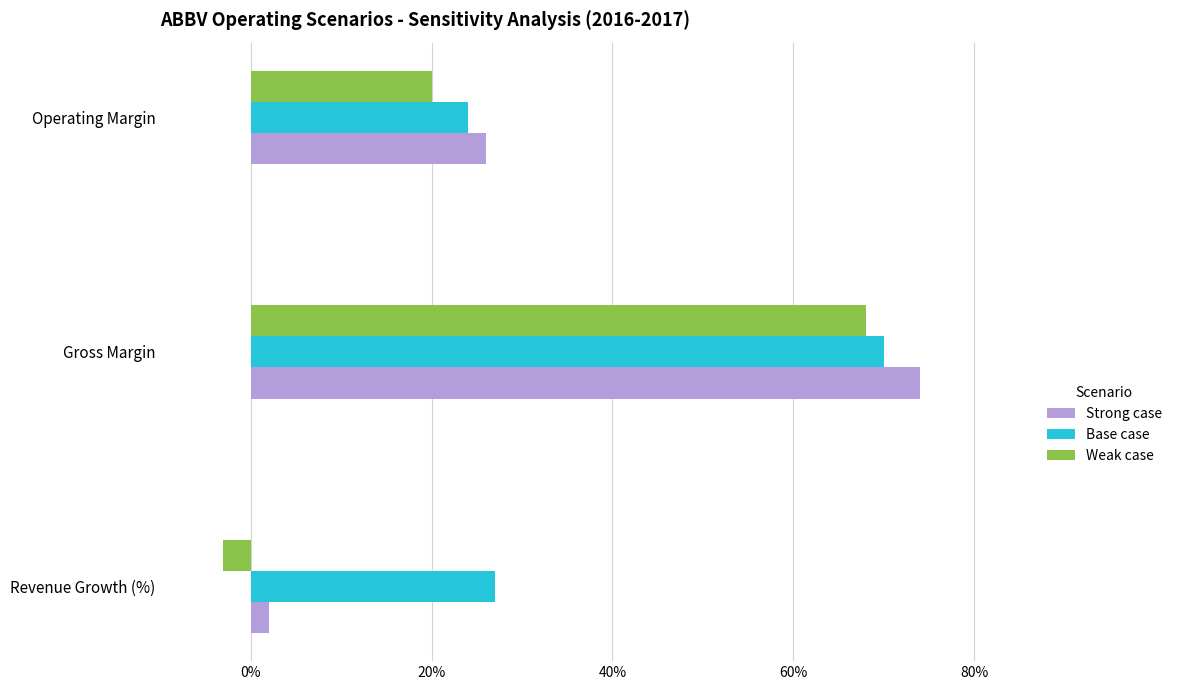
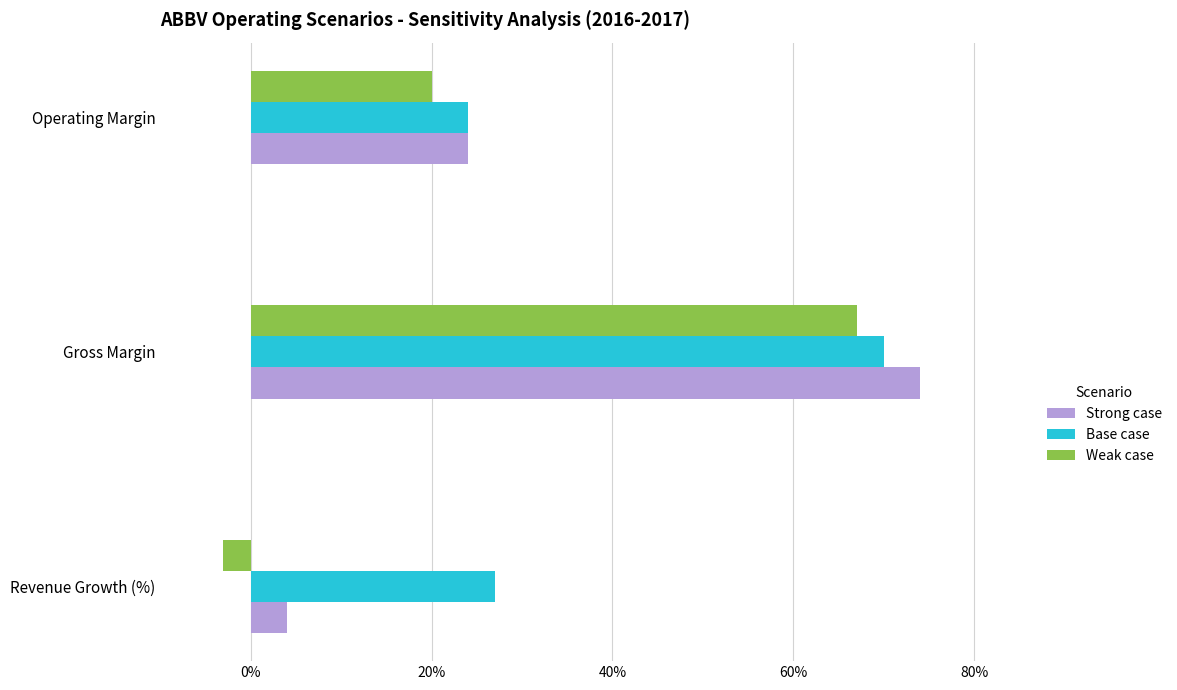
Strong case, Operating Margin: 26% -> 24%
Weak case, Gross Margin: 68% -> 67%
Strong case, Revenue Growth (%): 2% -> 4%
